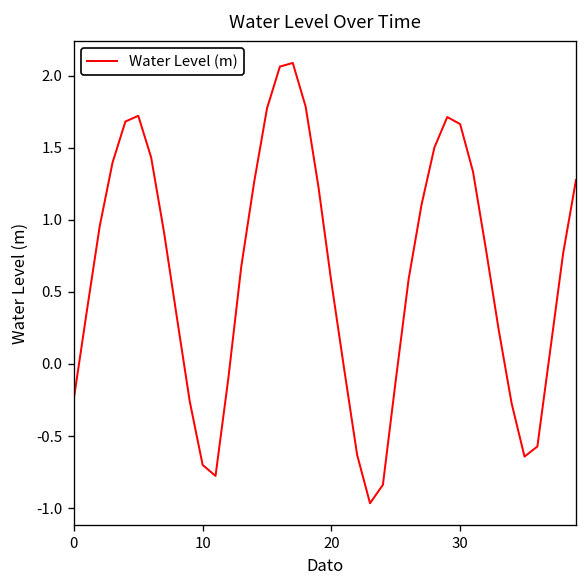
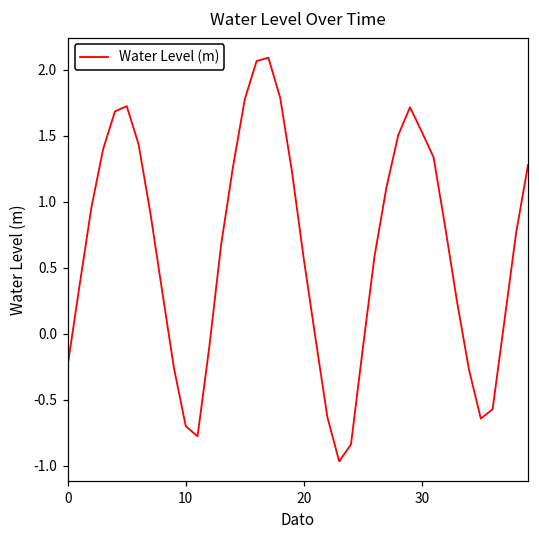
30: 1.66 -> 1.53
